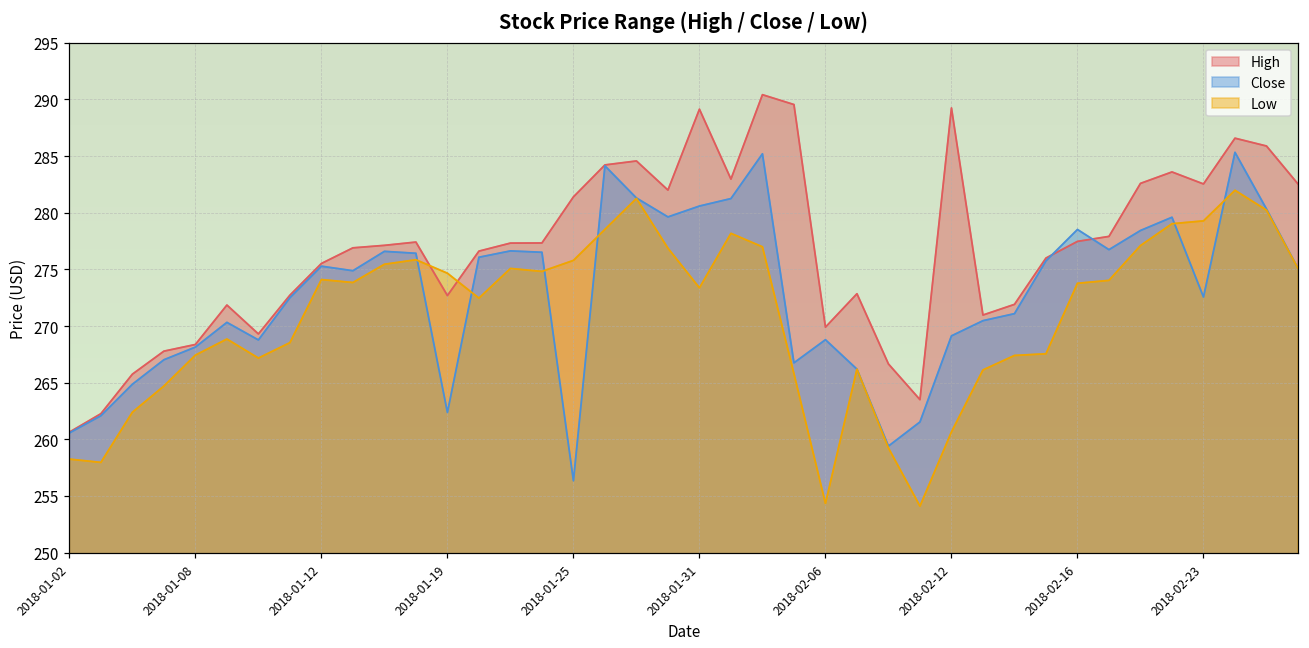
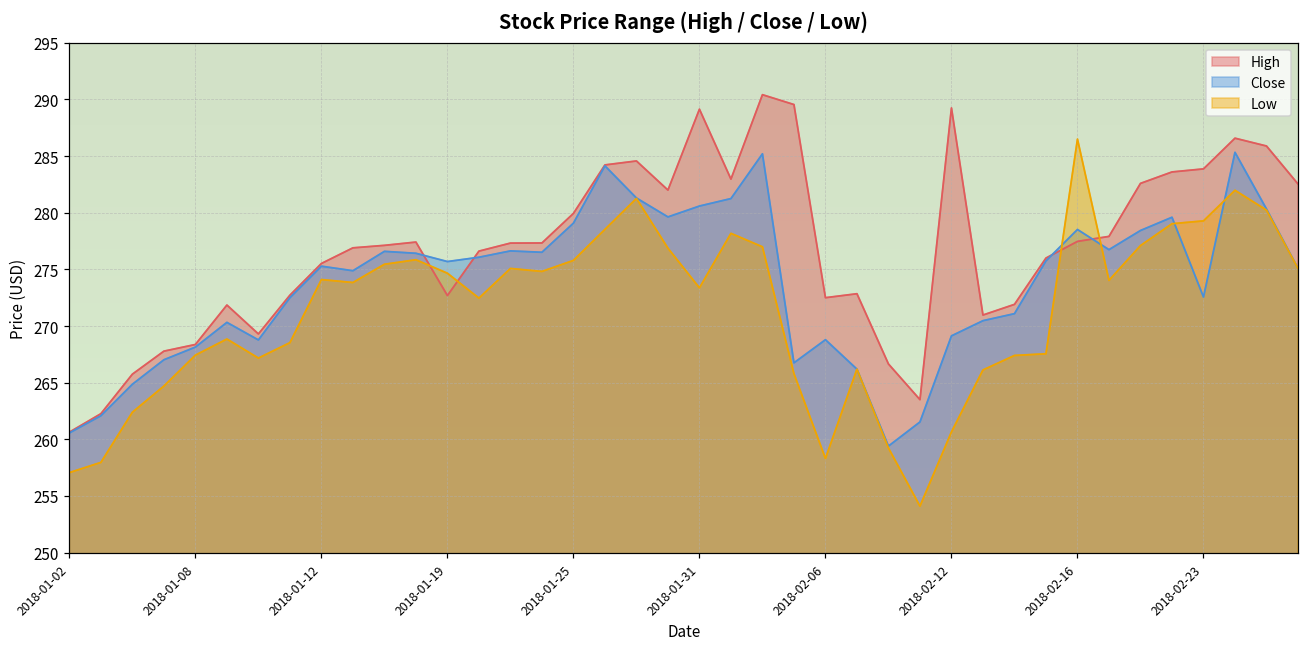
Low, 2018-01-02: 258.3 -> 257.1
Close, 2018-01-19: 262.4 -> 275.7
High, 2018-01-25: 281.4 -> 279.9
Close, 2018-01-25: 256.3 -> 279.1
High, 2018-02-06: 269.9 -> 272.5
Low, 2018-02-06: 254.3 -> 258.3
Low, 2018-02-16: 273.8 -> 286.5
High, 2018-02-23: 282.5 -> 283.9
